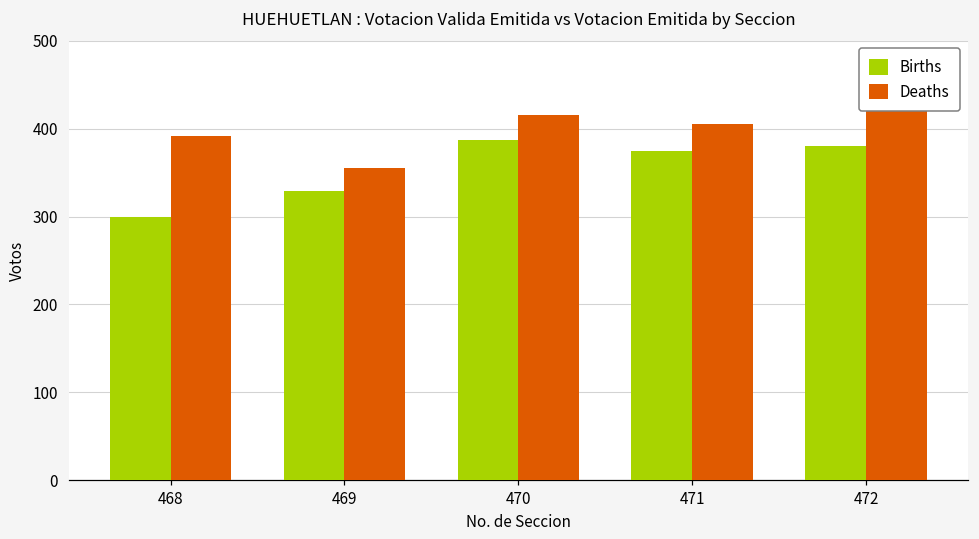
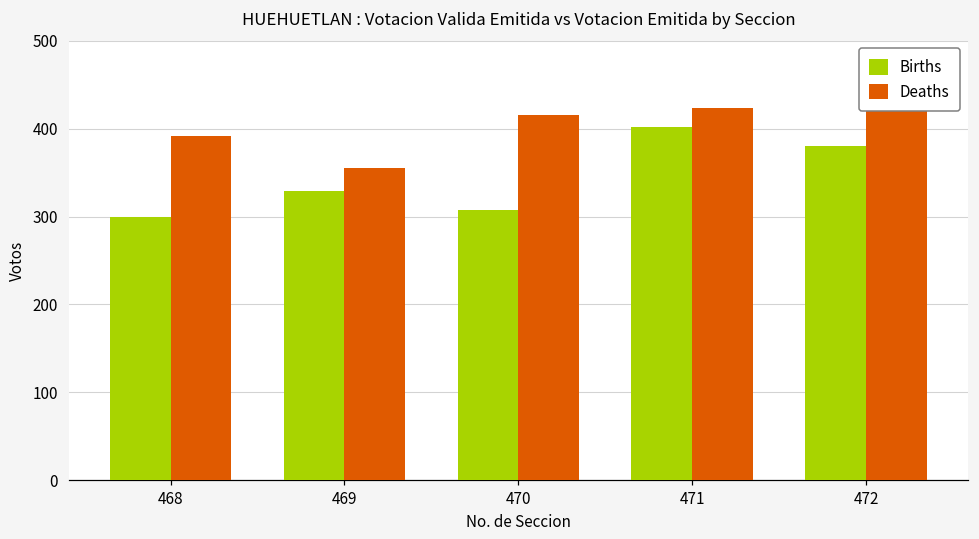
Births, 470: 390 -> 310
Births, 471: 380 -> 400
Deaths, 471: 410 -> 420
